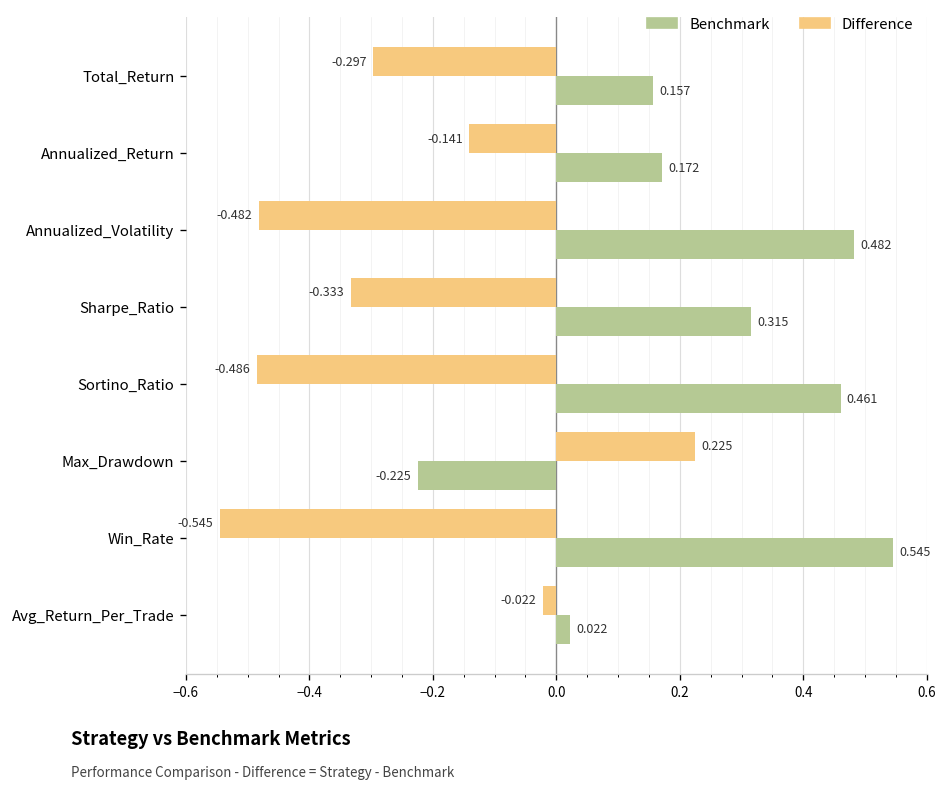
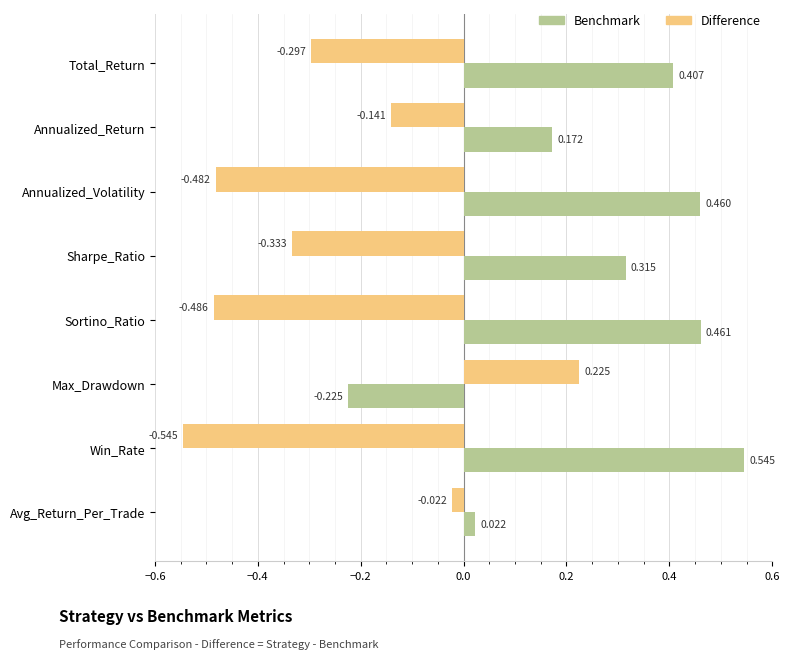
Benchmark, Total_Return: 0.157 -> 0.407
Benchmark, Annualized_Volatility: 0.482 -> 0.460
